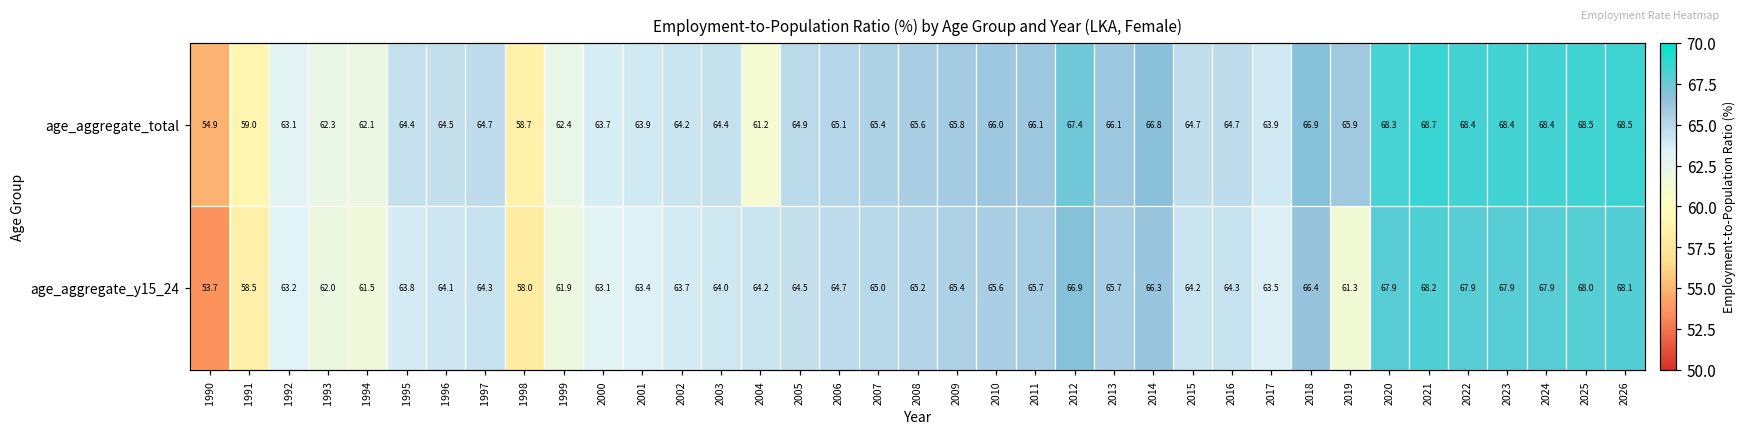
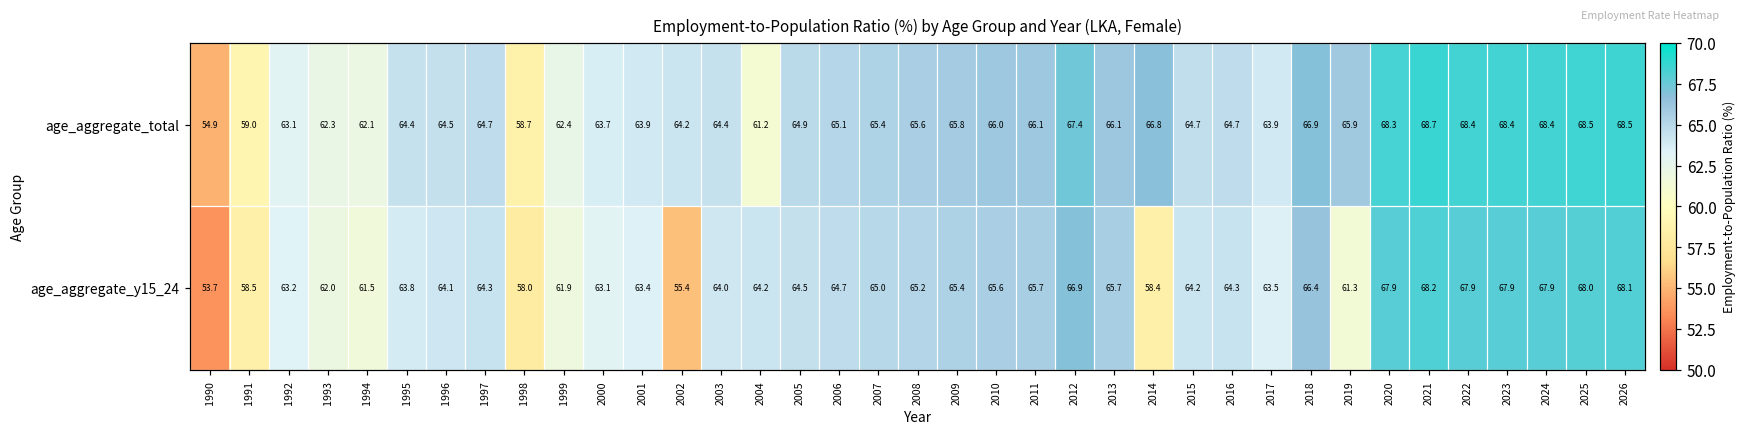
age_aggregate_y15_24, 2002: 63.7 -> 55.4
age_aggregate_y15_24, 2014: 66.3 -> 58.4
